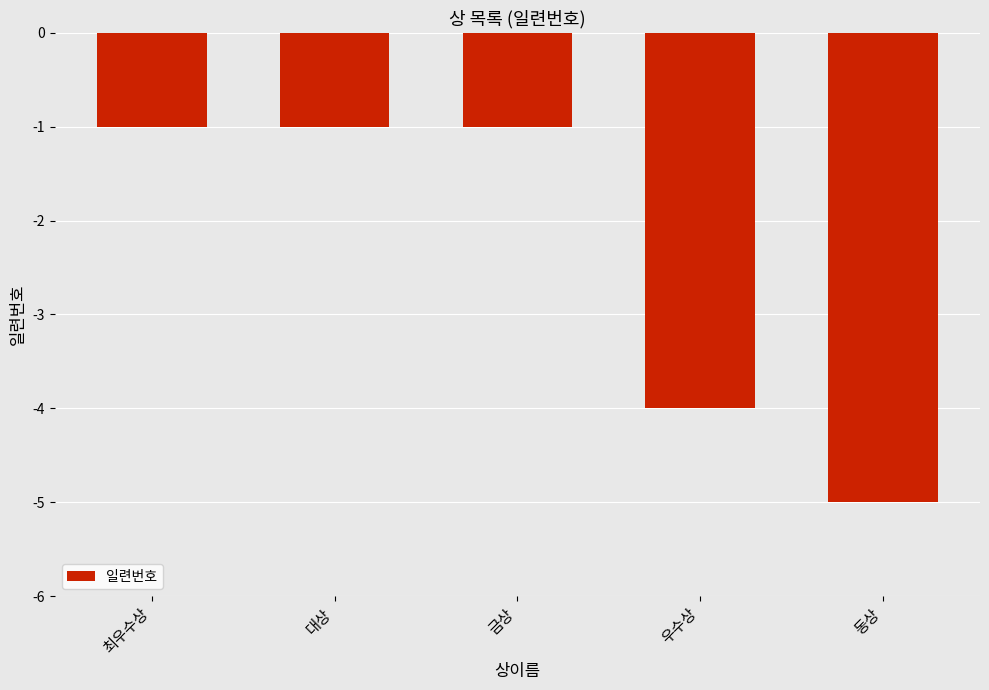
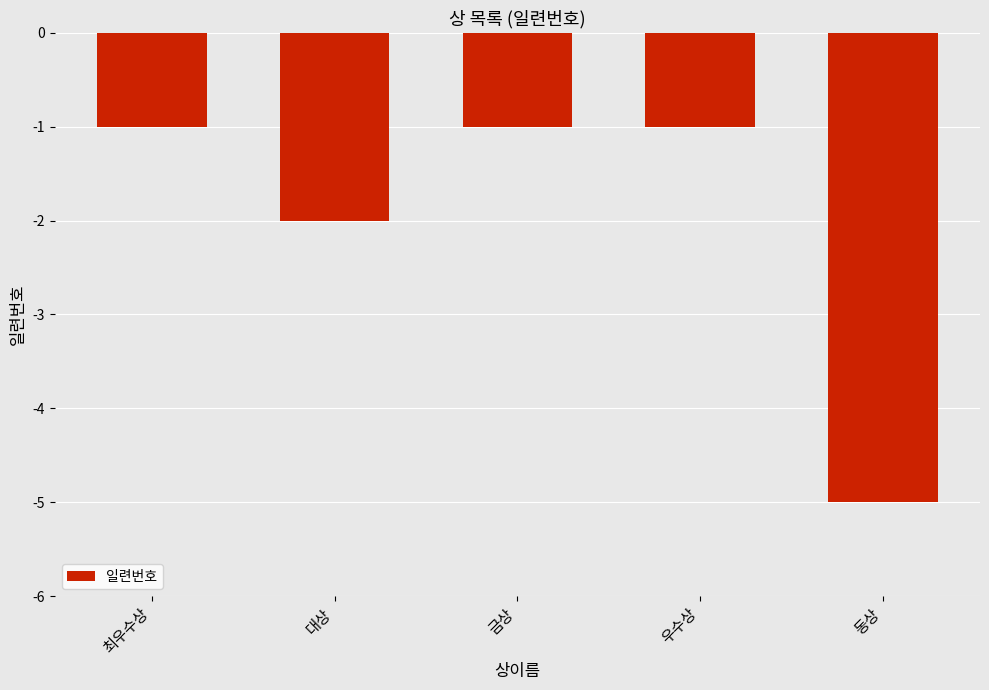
일련번호, 대상: -1.0 -> -2.0
일련번호, 우수상: -4.0 -> -1.0
